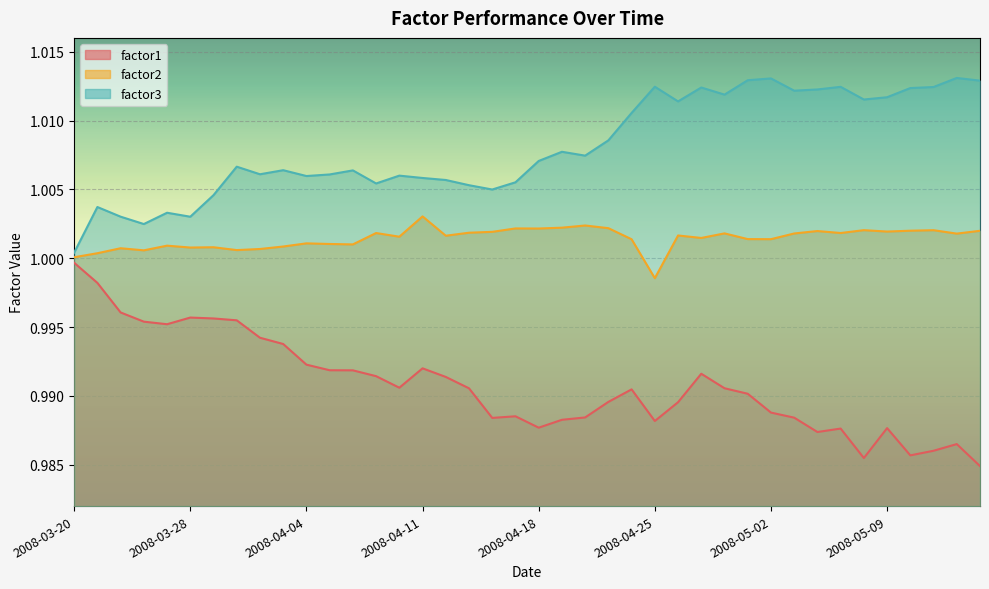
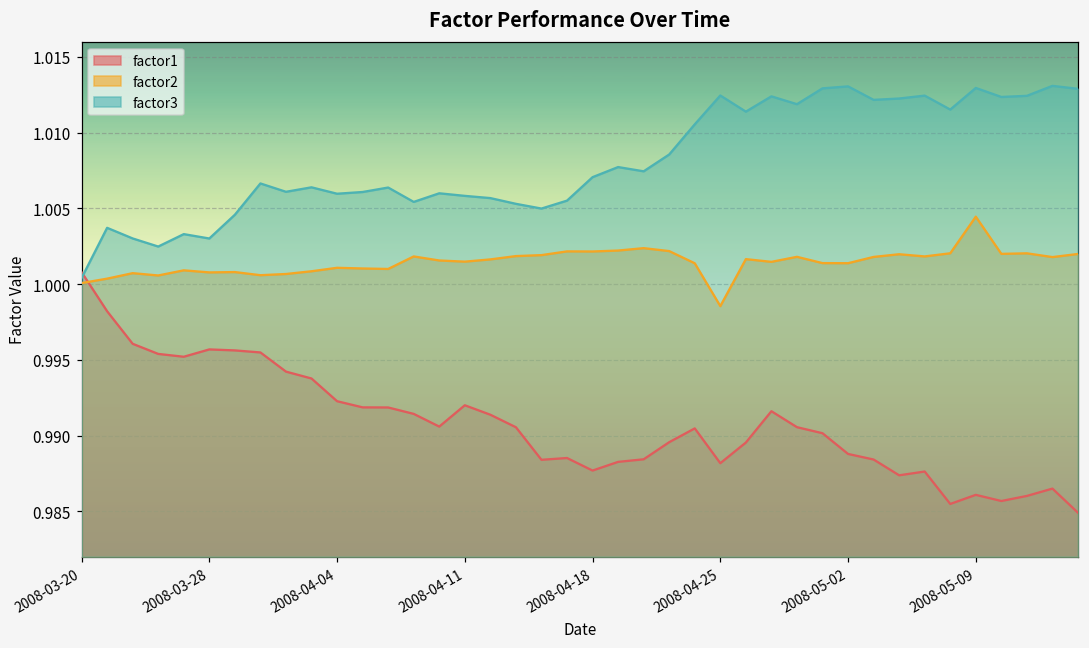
factor1, 2008-03-20: 0.9997 -> 1.0008
factor2, 2008-04-11: 1.0030 -> 1.0015
factor1, 2008-05-09: 0.9877 -> 0.9861
factor2, 2008-05-09: 1.0019 -> 1.0045
factor3, 2008-05-09: 1.0117 -> 1.0130
